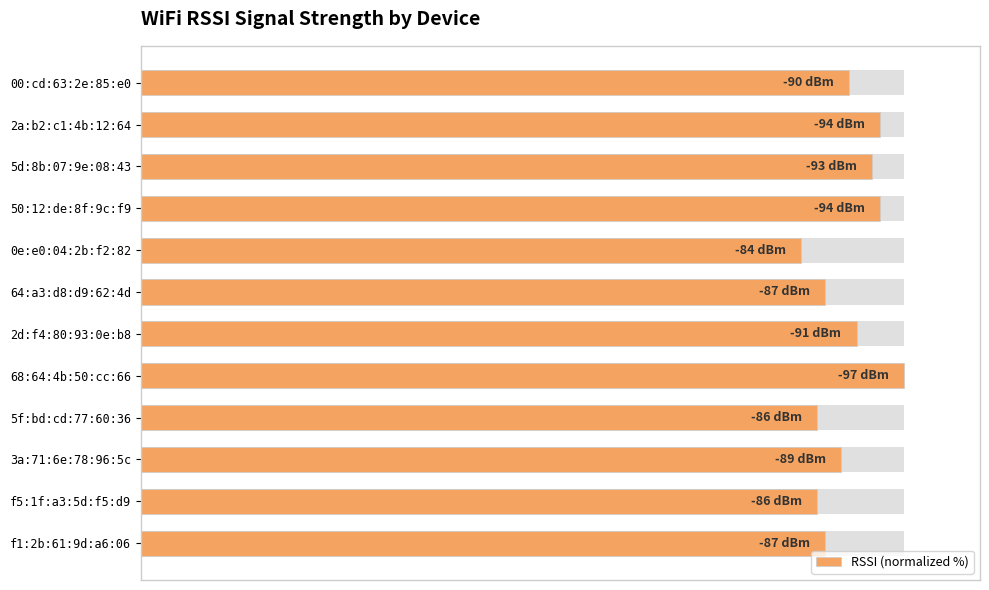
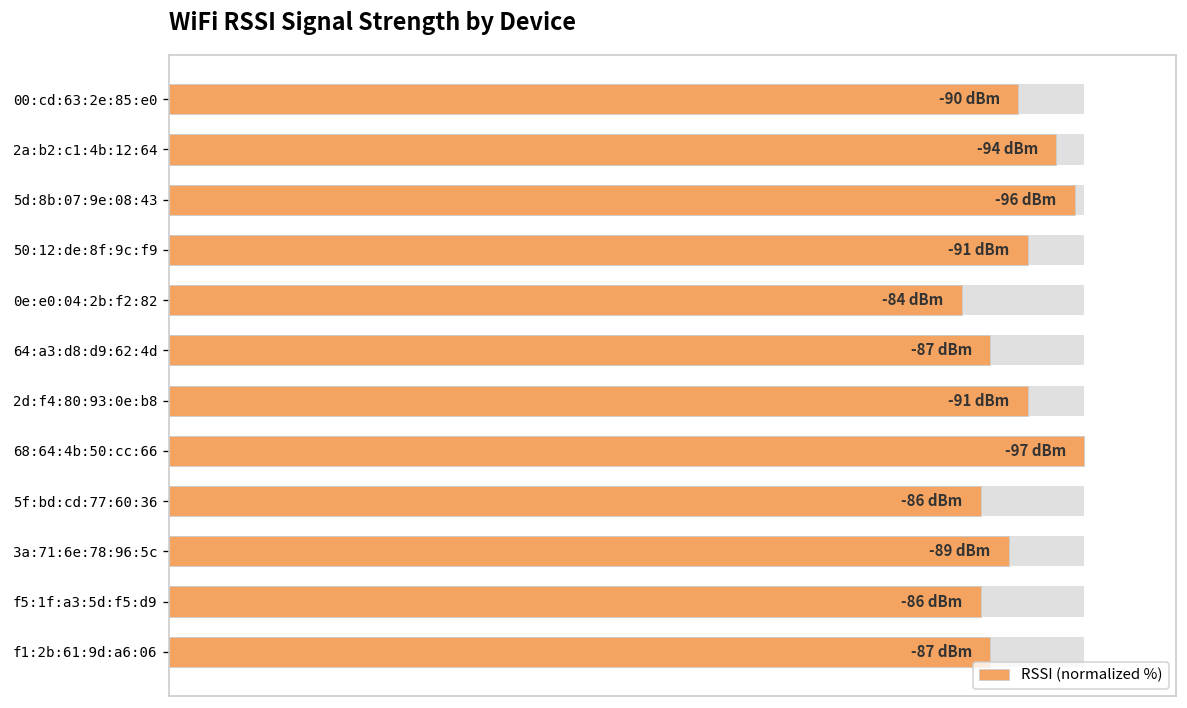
RSSI (normalized %), 5d:8b:07:9e:08:43: -93 -> -96
RSSI (normalized %), 50:12:de:8f:9c:f9: -94 -> -91
